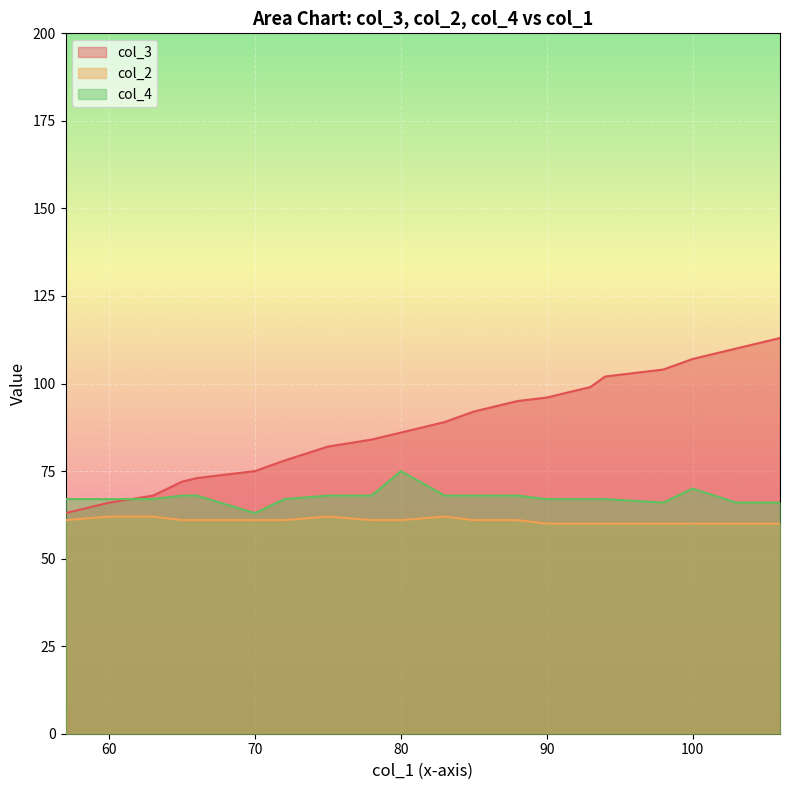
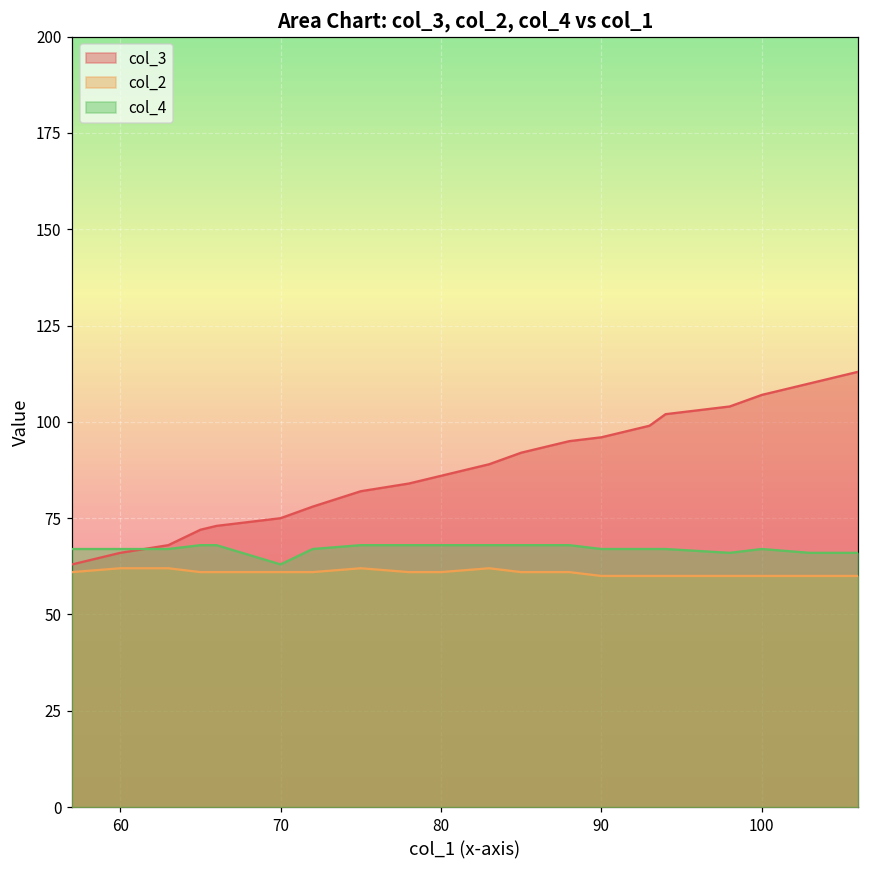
col_4, 80: 75 -> 68
col_4, 100: 70 -> 67
